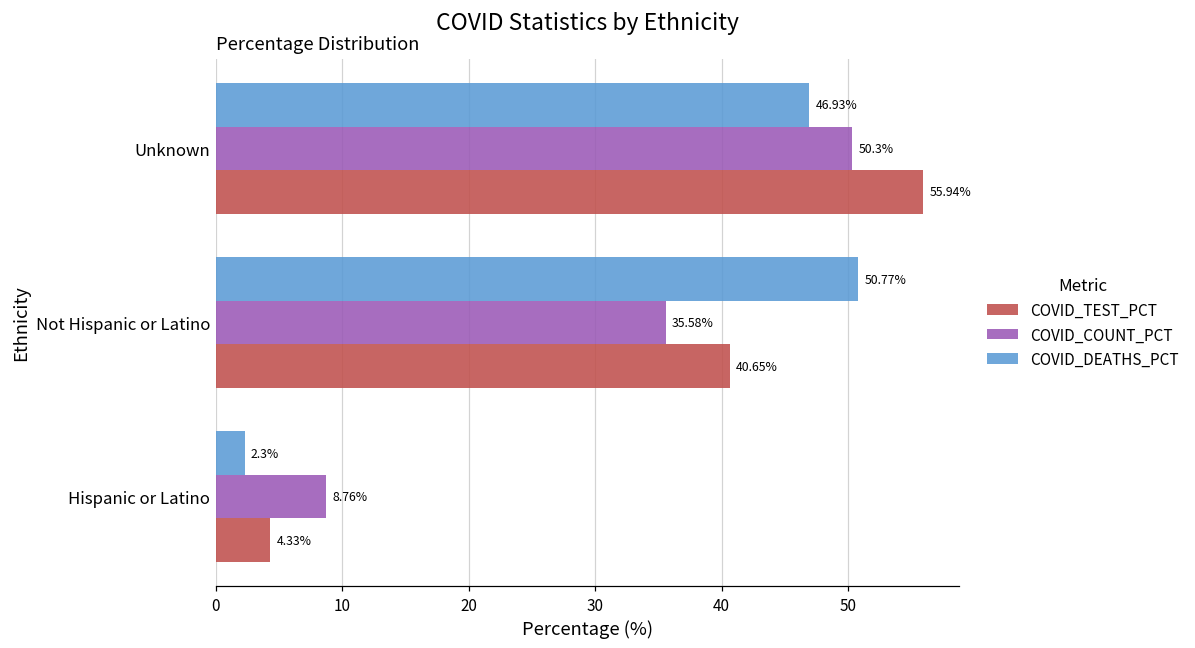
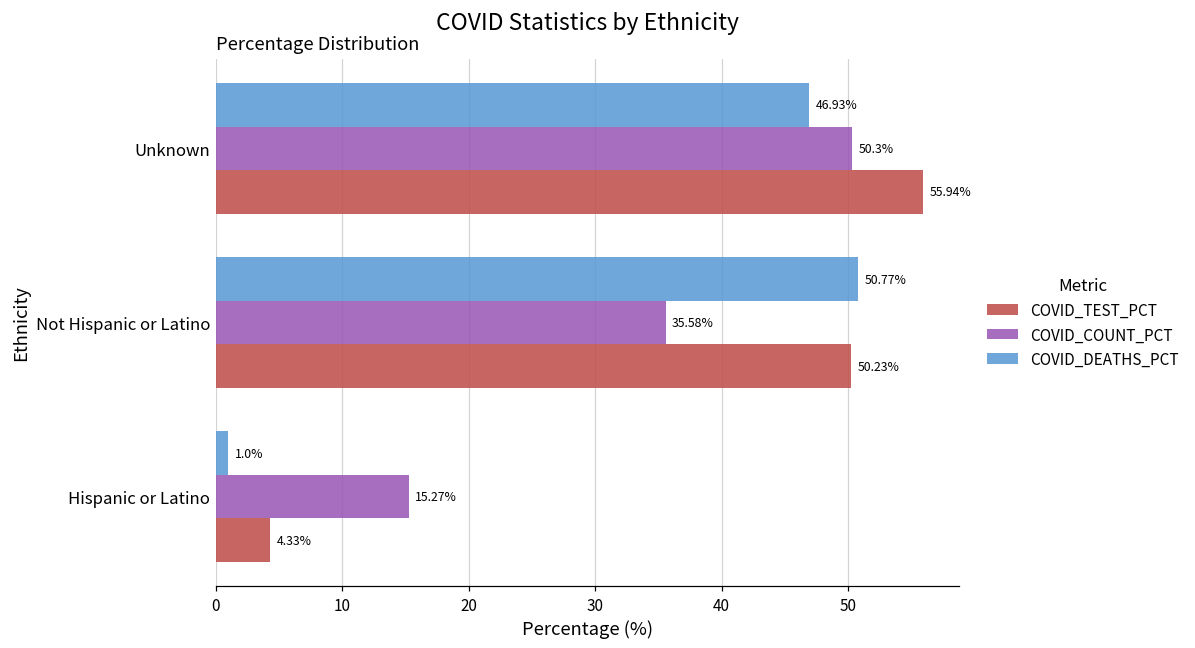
COVID_TEST_PCT, Not Hispanic or Latino: 40.65% -> 50.23%
COVID_DEATHS_PCT, Hispanic or Latino: 2.3% -> 1.0%
COVID_COUNT_PCT, Hispanic or Latino: 8.76% -> 15.27%
